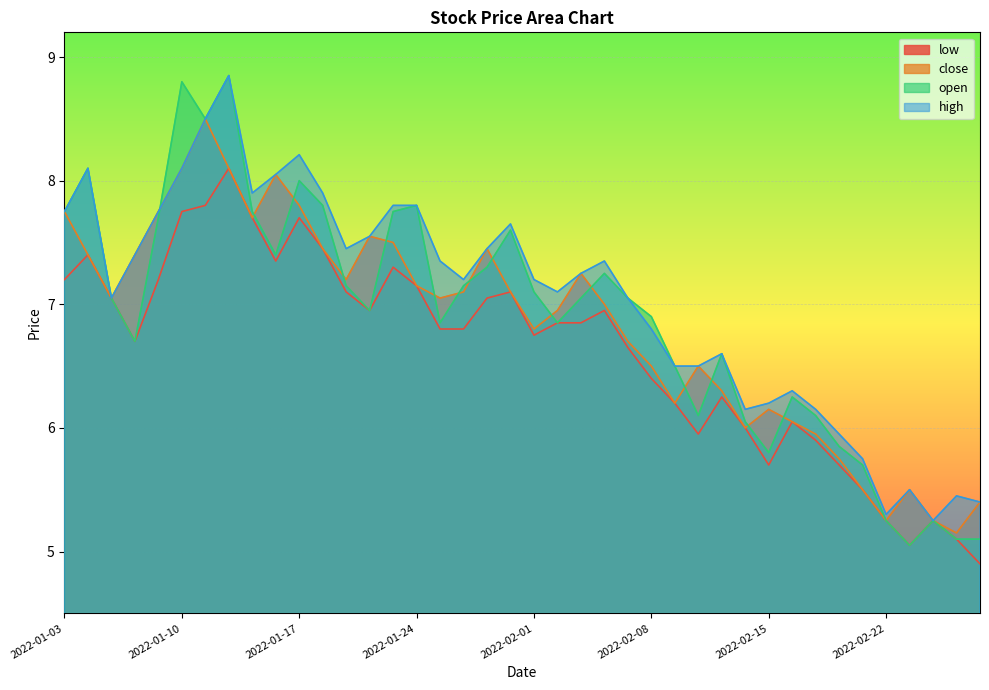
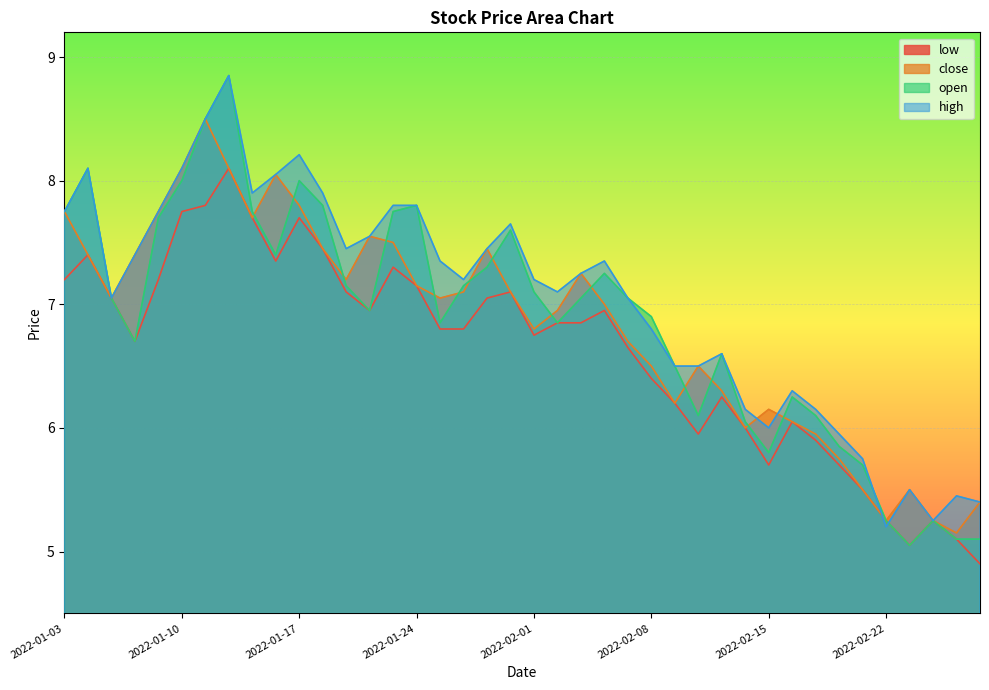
open, 2022-01-10: 8.8 -> 8.0
high, 2022-02-15: 6.2 -> 6.0
high, 2022-02-22: 5.3 -> 5.2
